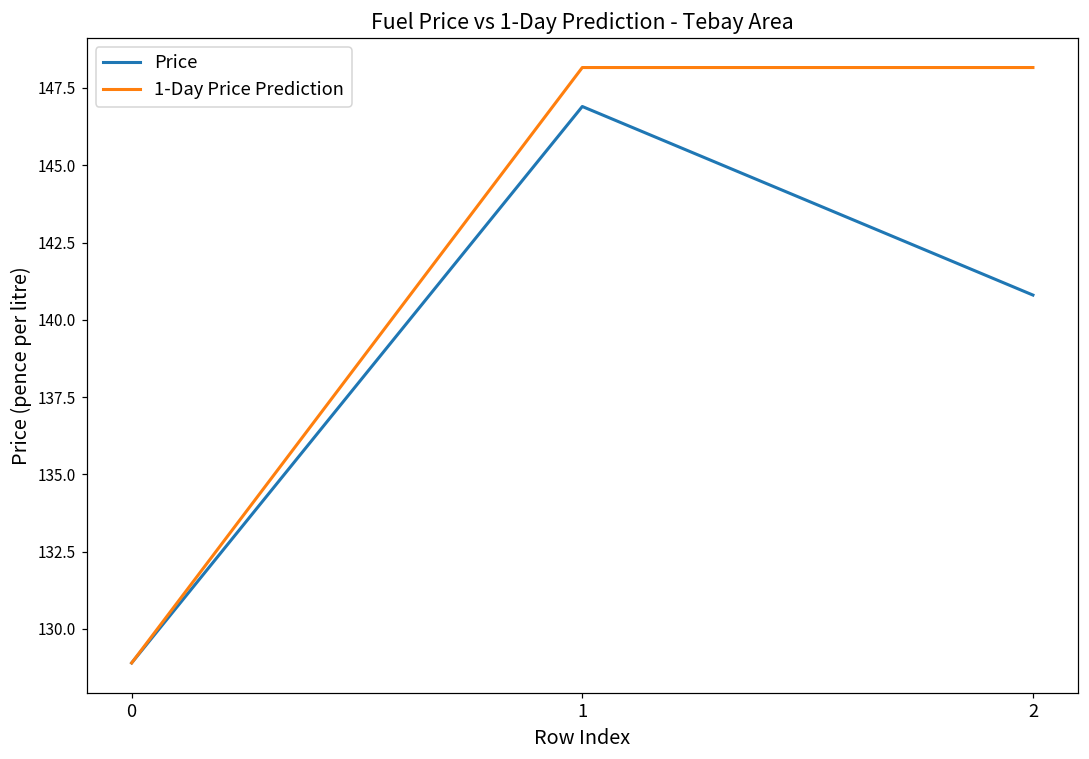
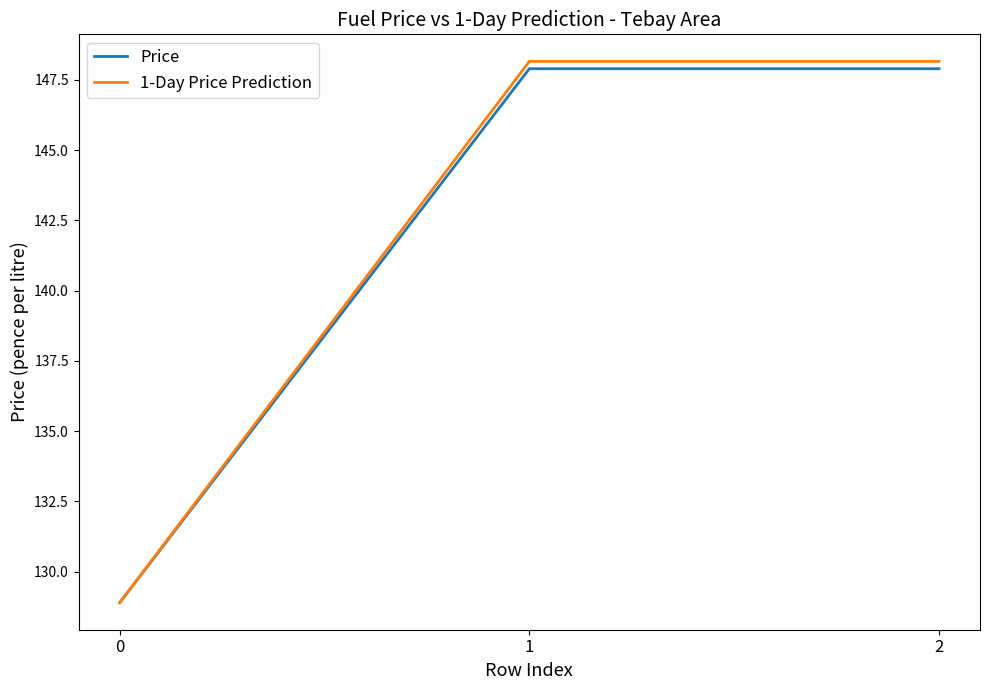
Price, 1: 146.9 -> 147.9
Price, 2: 140.8 -> 147.9
